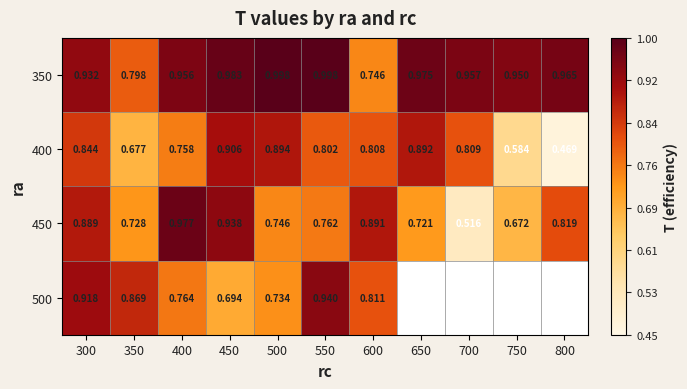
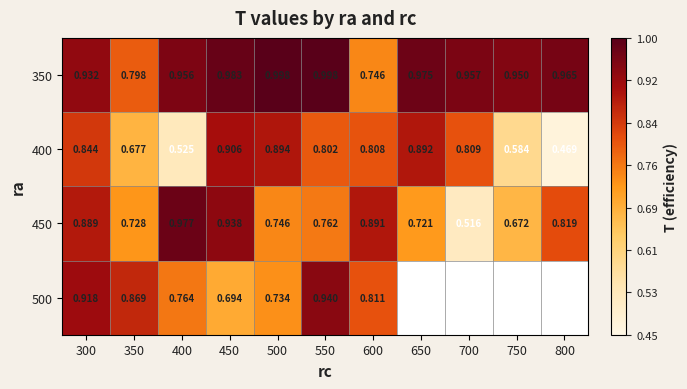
400, 400: 0.758 -> 0.525
